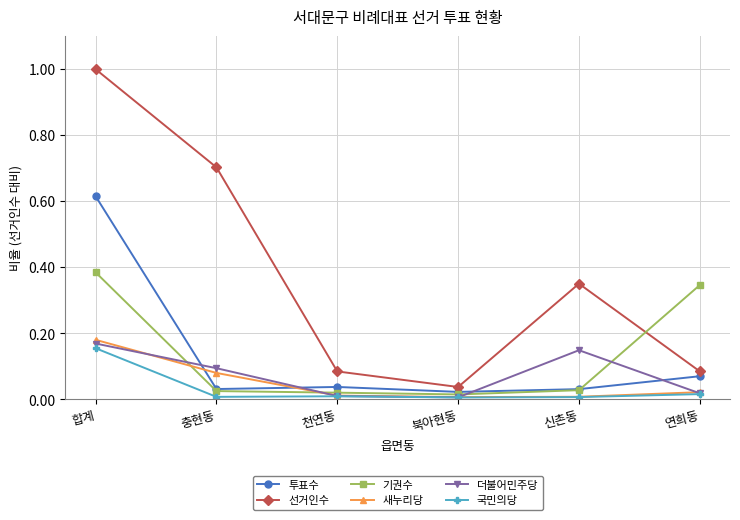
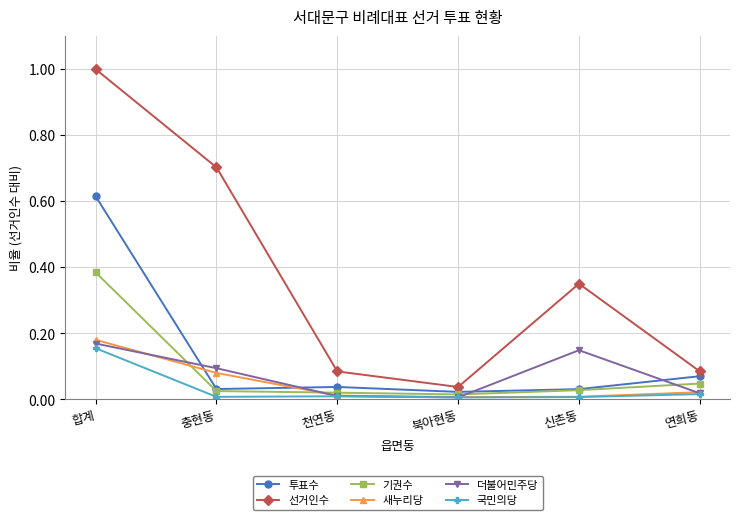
기권수, 연희동: 0.35 -> 0.05
